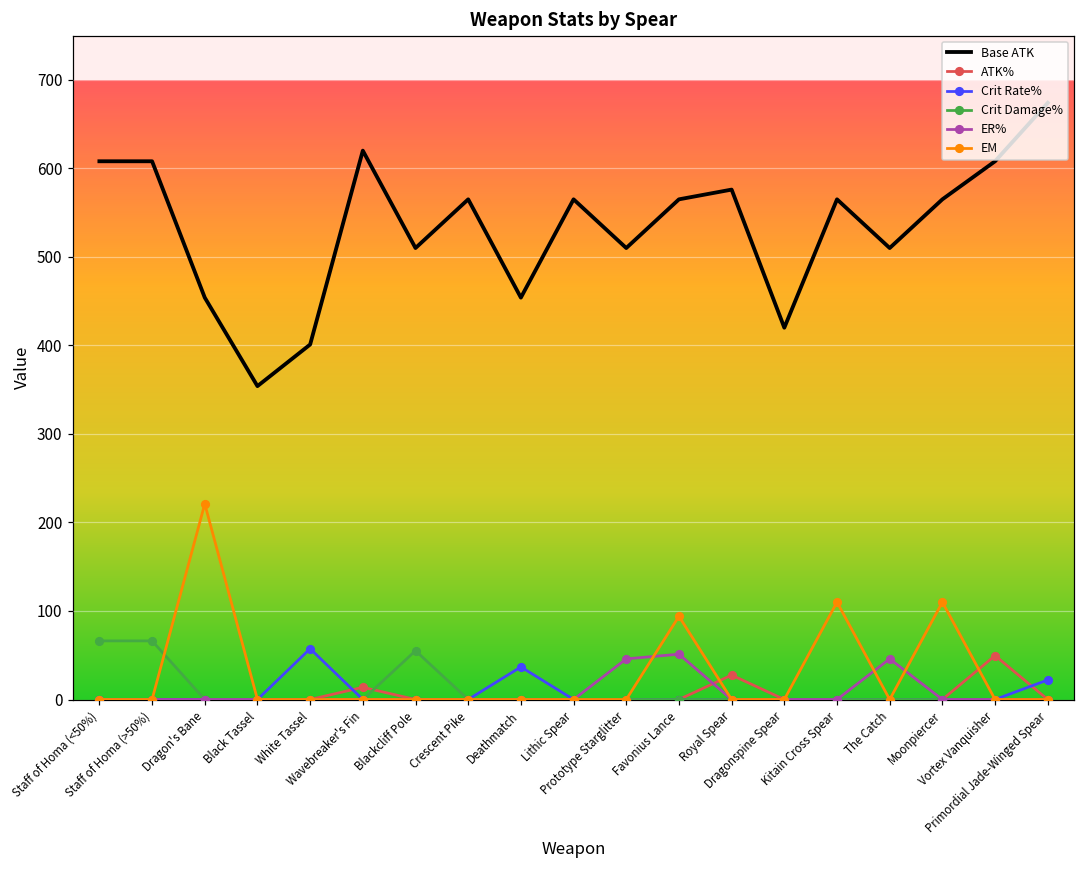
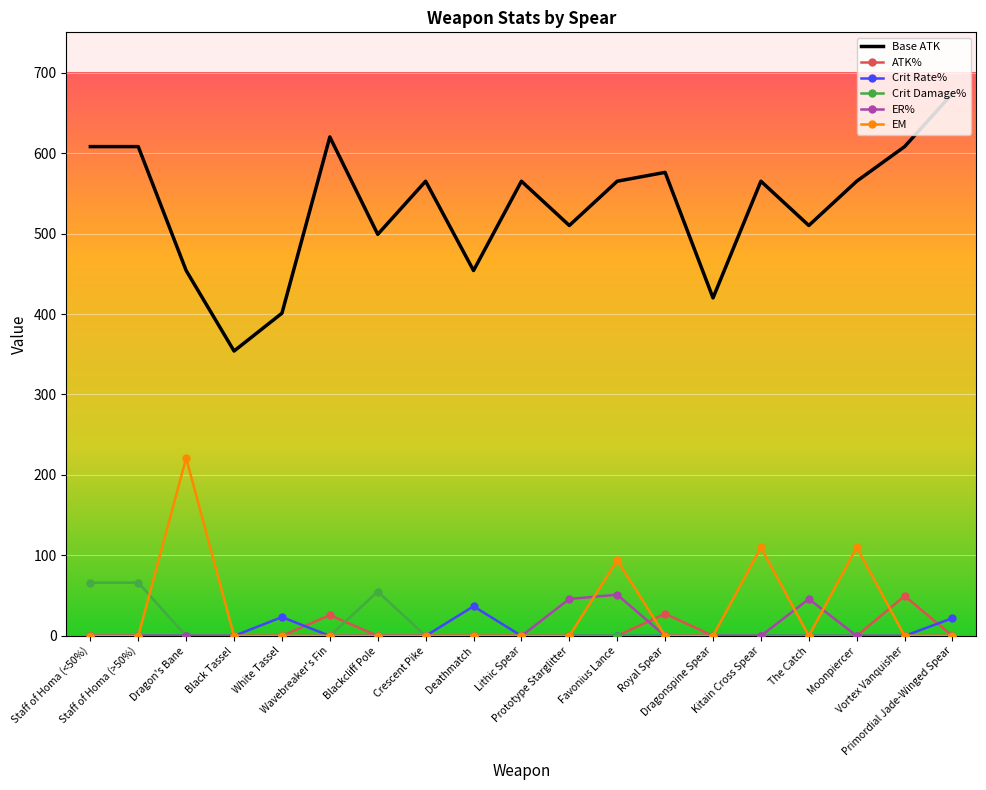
Crit Rate%, White Tassel: 60 -> 20
ATK%, Wavebreaker's Fin: 10 -> 30
Base ATK, Blackcliff Pole: 510 -> 500
